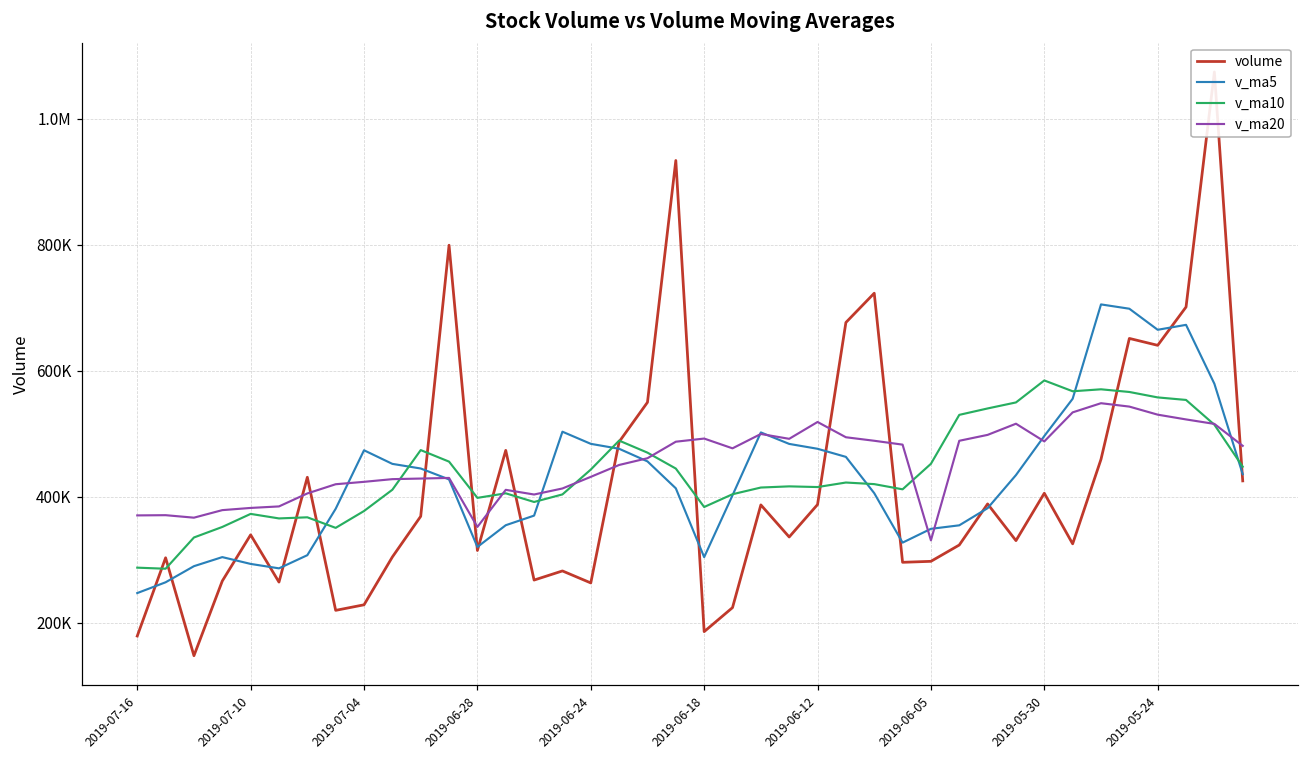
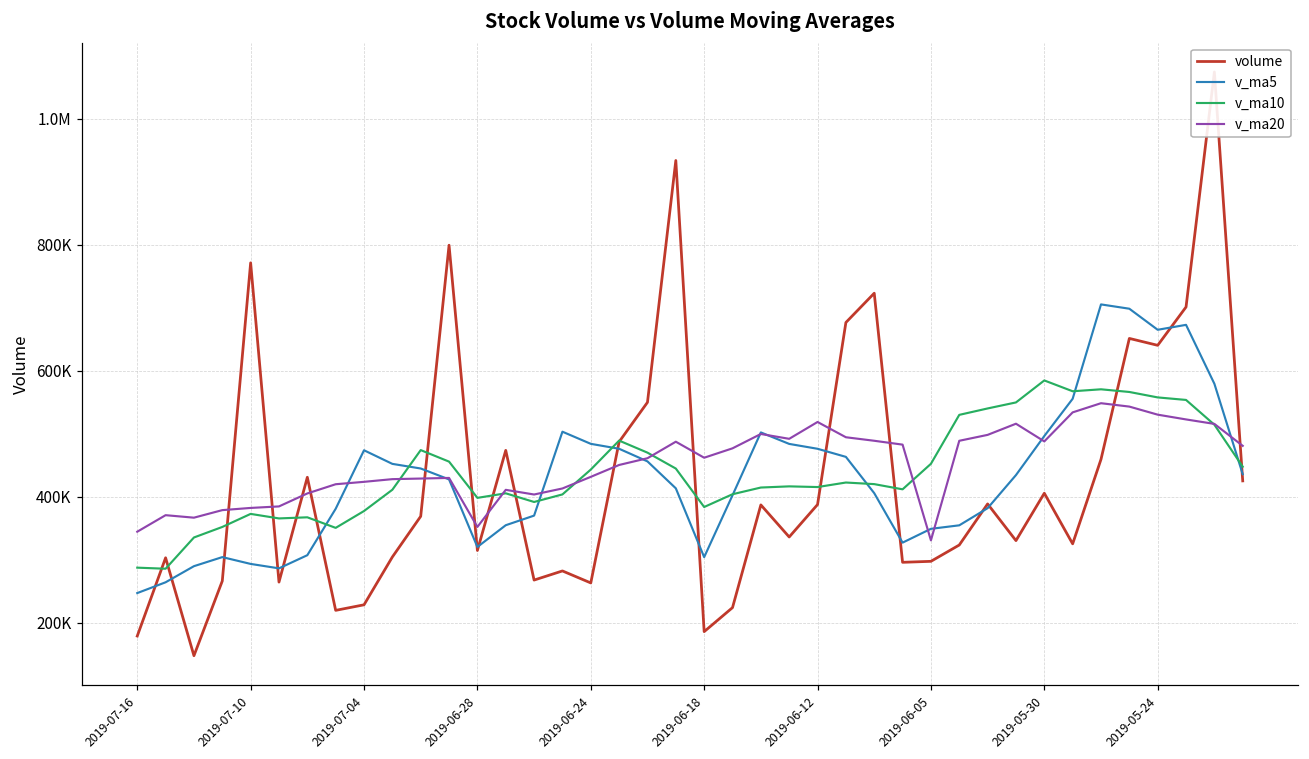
v_ma20, 2019-07-16: 370000 -> 340000
volume, 2019-07-10: 340000 -> 770000
v_ma20, 2019-06-18: 490000 -> 460000
